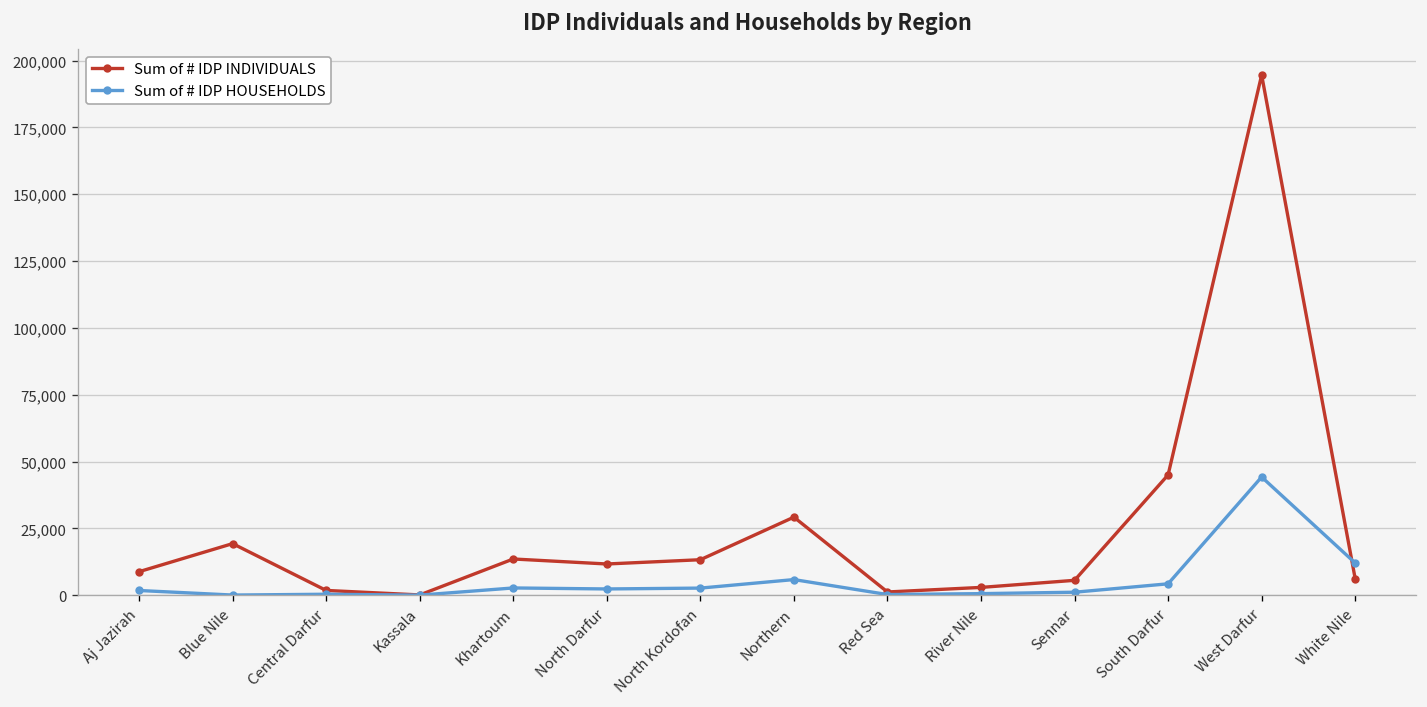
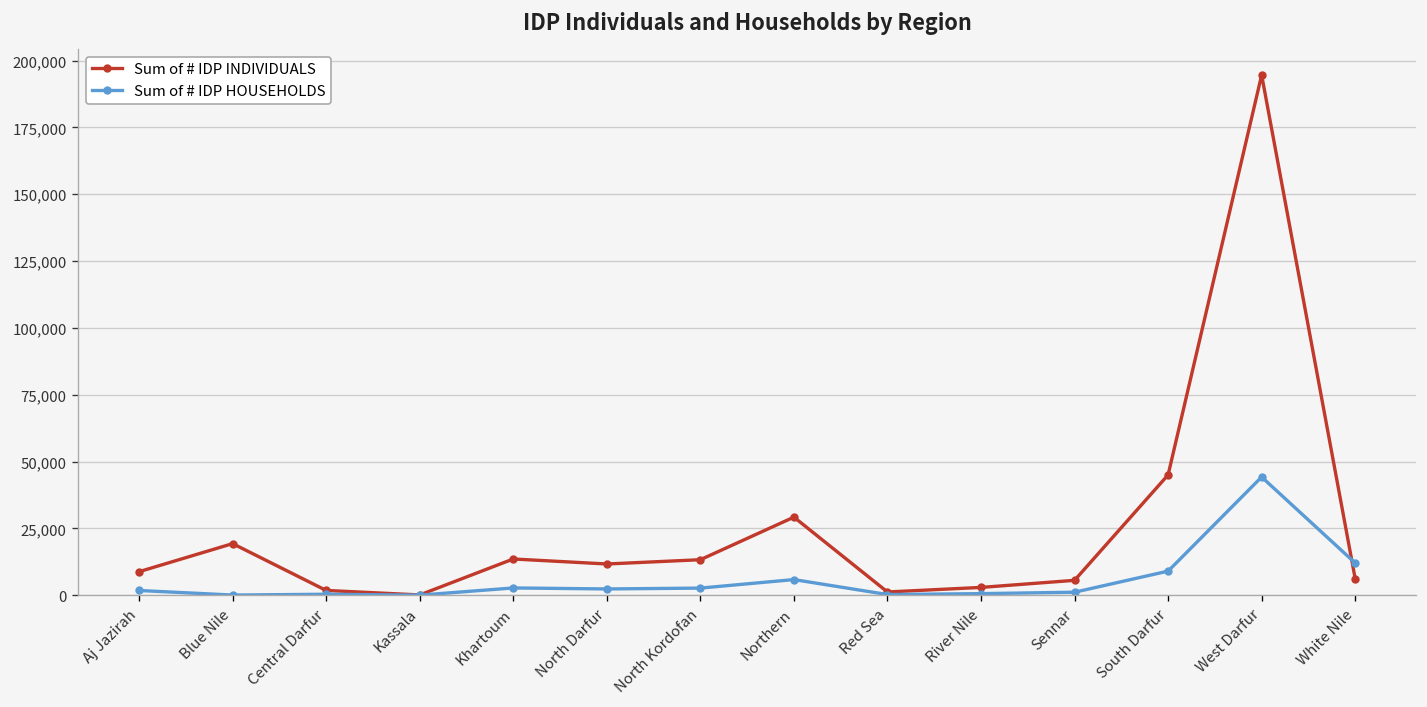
Sum of # IDP HOUSEHOLDS, South Darfur: 4,000 -> 9,000
